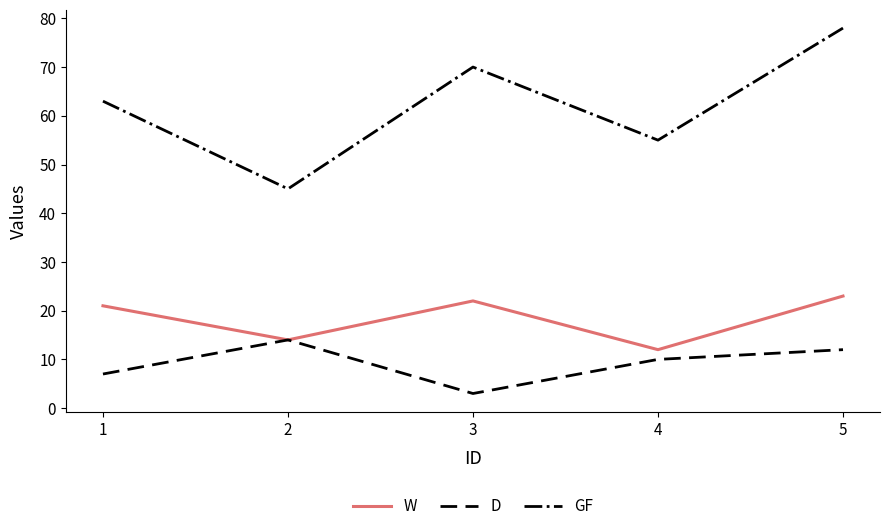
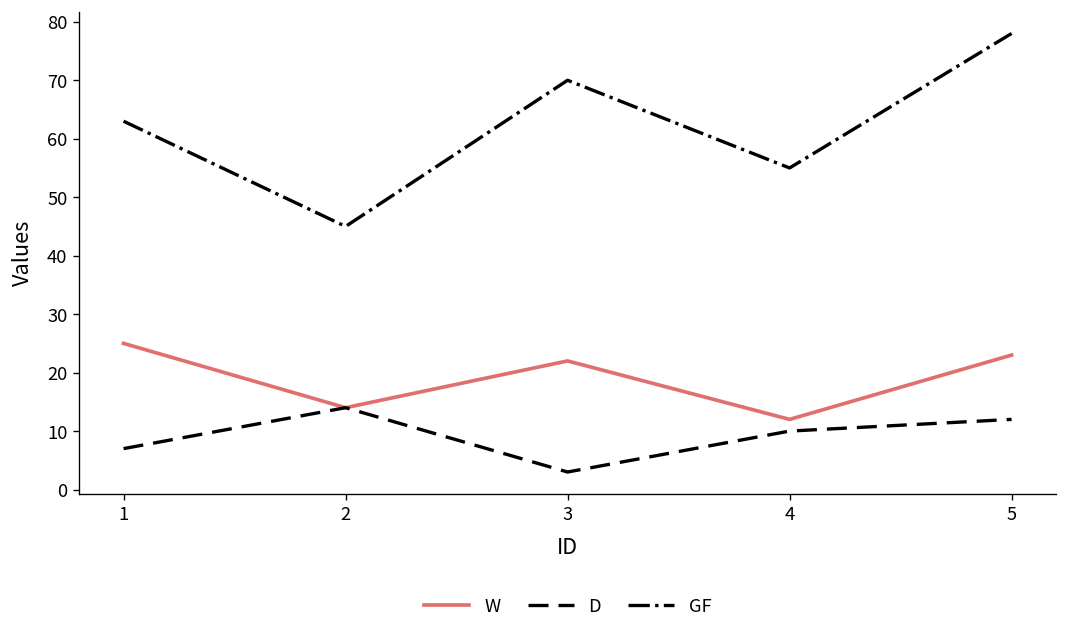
W, 1: 21 -> 25
